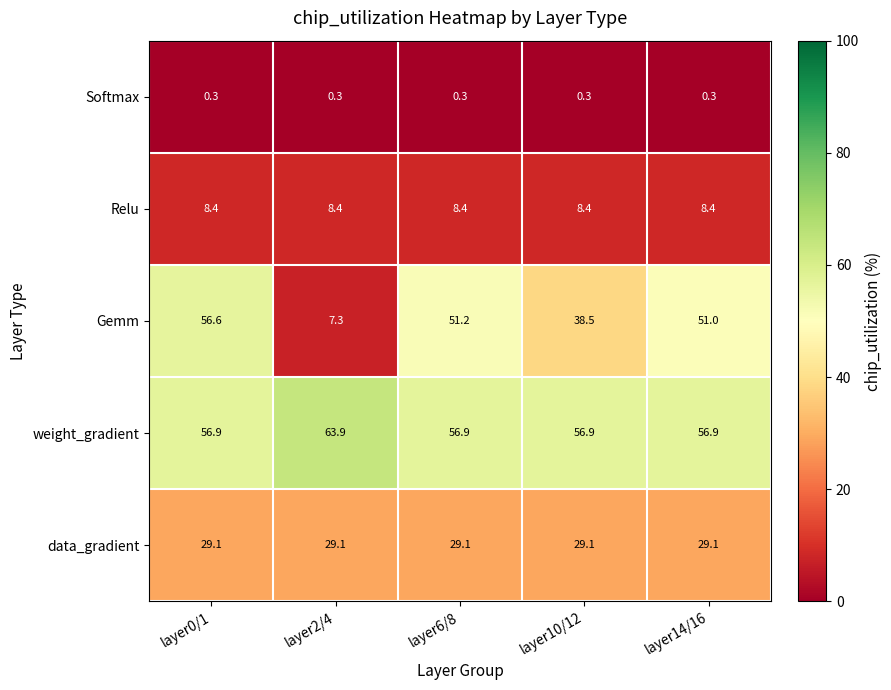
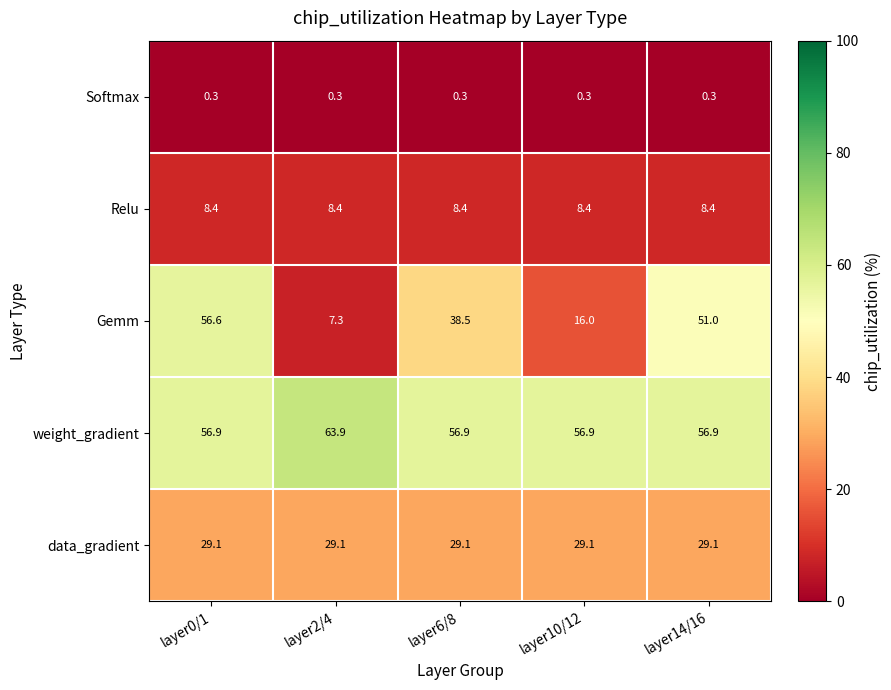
Gemm, layer6/8: 51.2 -> 38.5
Gemm, layer10/12: 38.5 -> 16.0
